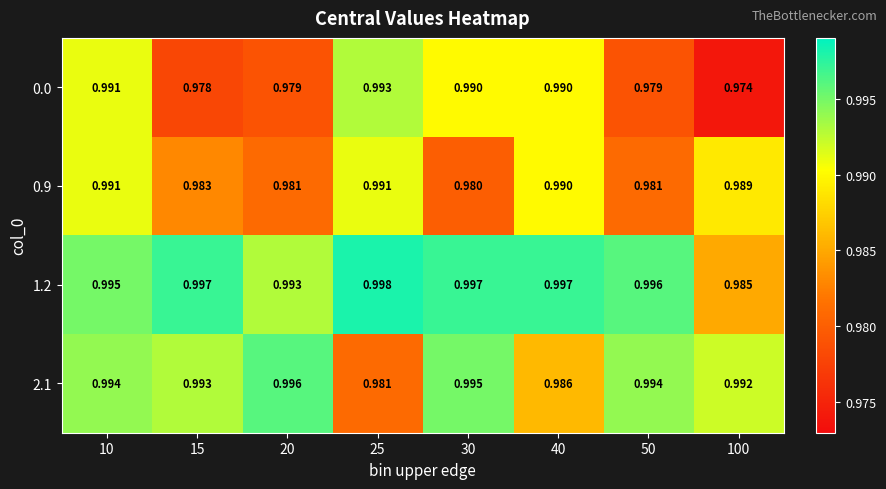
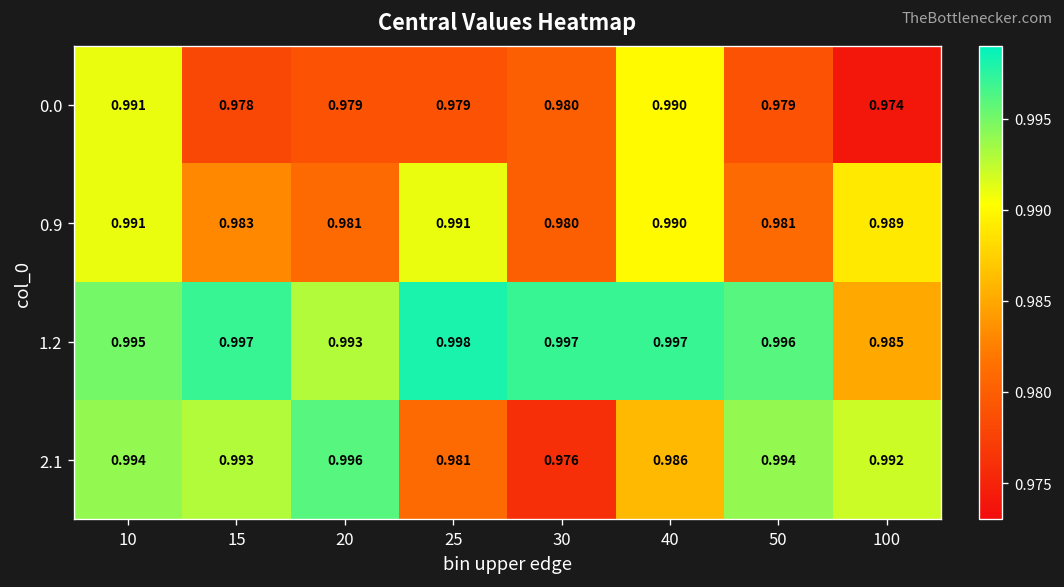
0.0, 25: 0.993 -> 0.979
0.0, 30: 0.990 -> 0.980
2.1, 30: 0.995 -> 0.976
